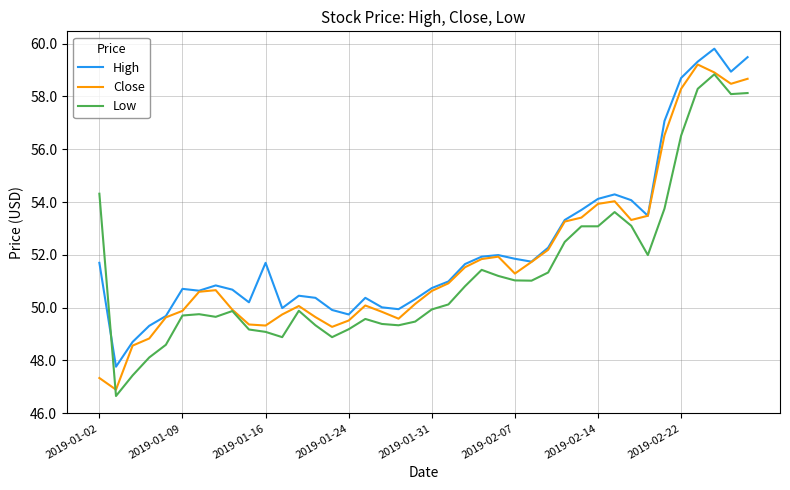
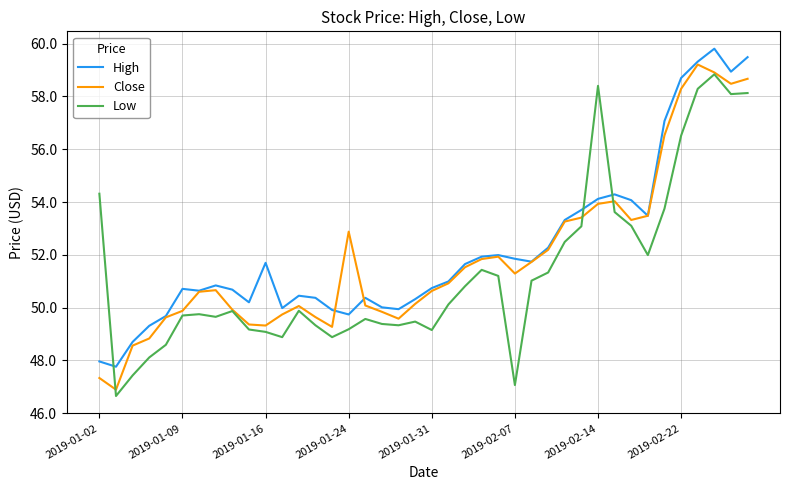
High, 2019-01-02: 51.7 -> 48.0
Close, 2019-01-24: 49.5 -> 52.9
Low, 2019-01-31: 49.9 -> 49.2
Low, 2019-02-07: 51.0 -> 47.1
Low, 2019-02-14: 53.1 -> 58.4
